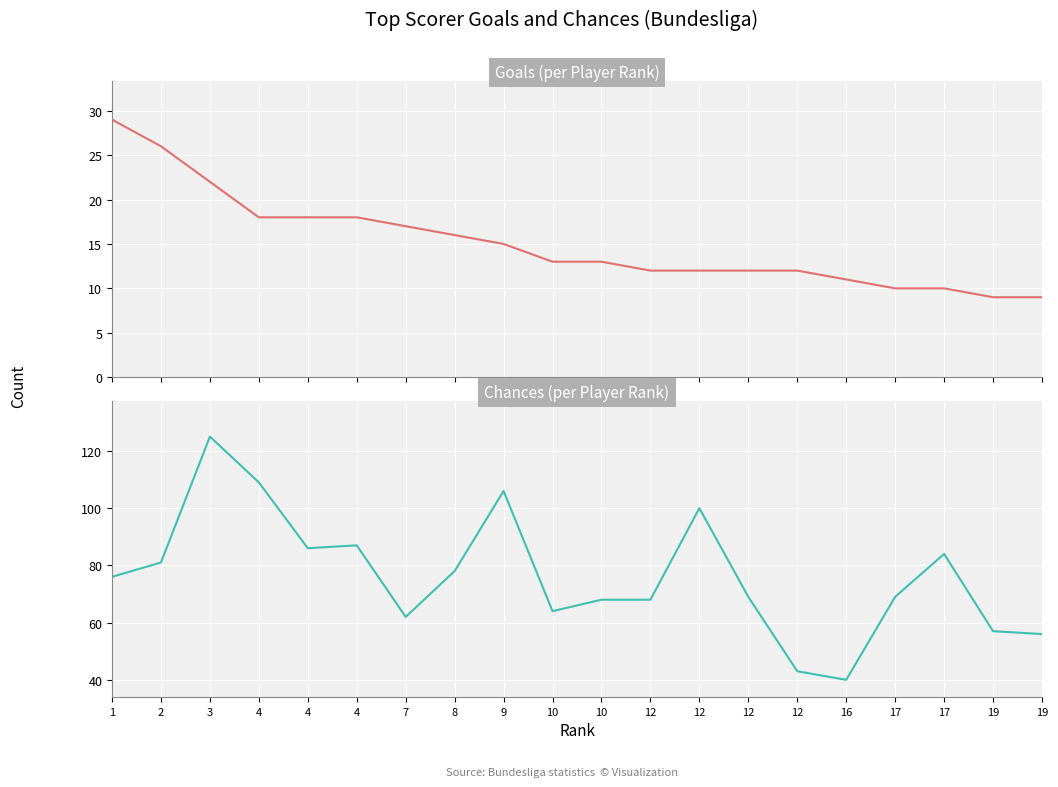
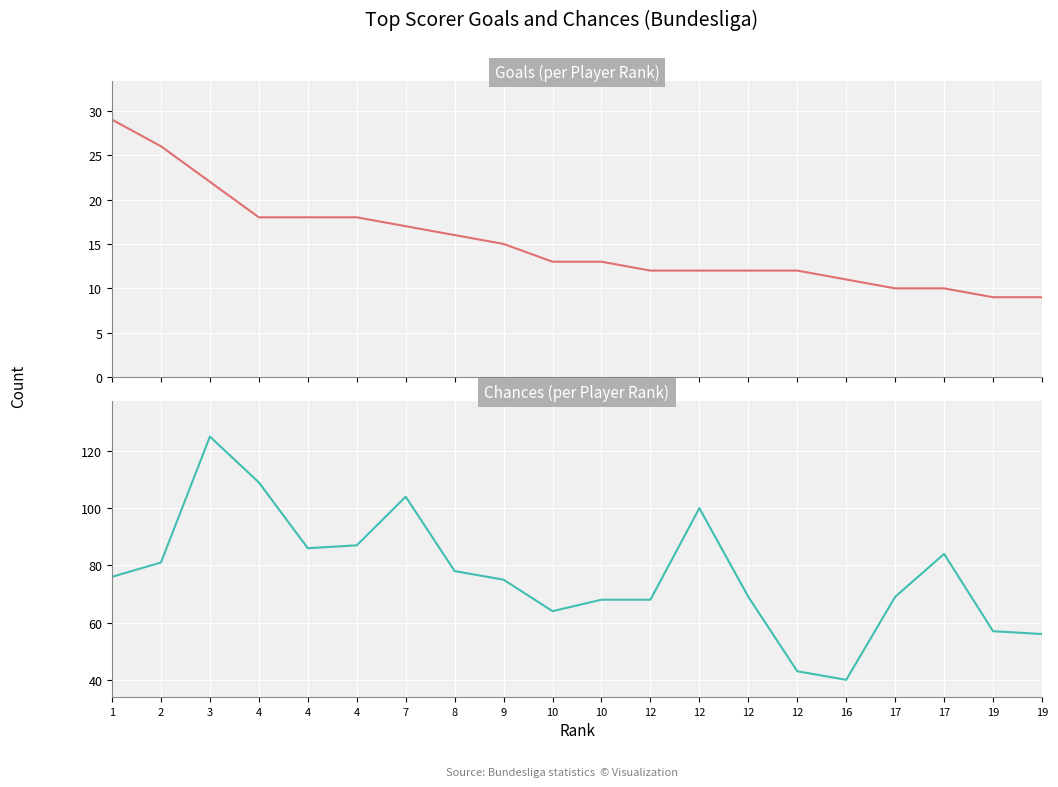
Chances (per Player Rank), 7: 62 -> 104
Chances (per Player Rank), 9: 106 -> 75
